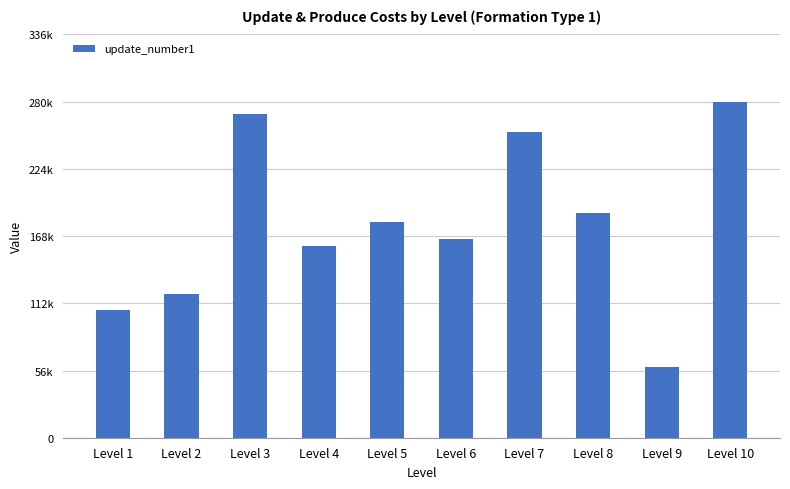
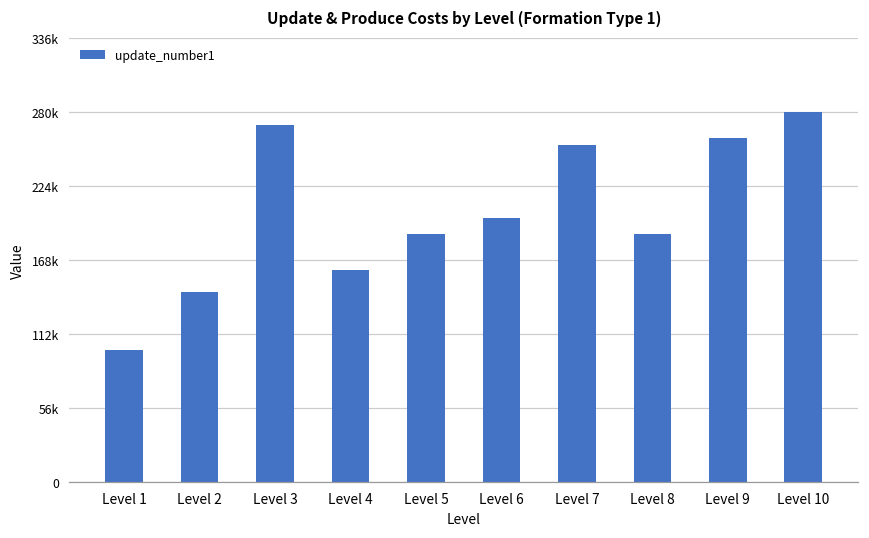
Level 1: 107000 -> 100000
Level 2: 120000 -> 143000
Level 5: 180000 -> 187000
Level 6: 166000 -> 200000
Level 9: 59000 -> 260000
